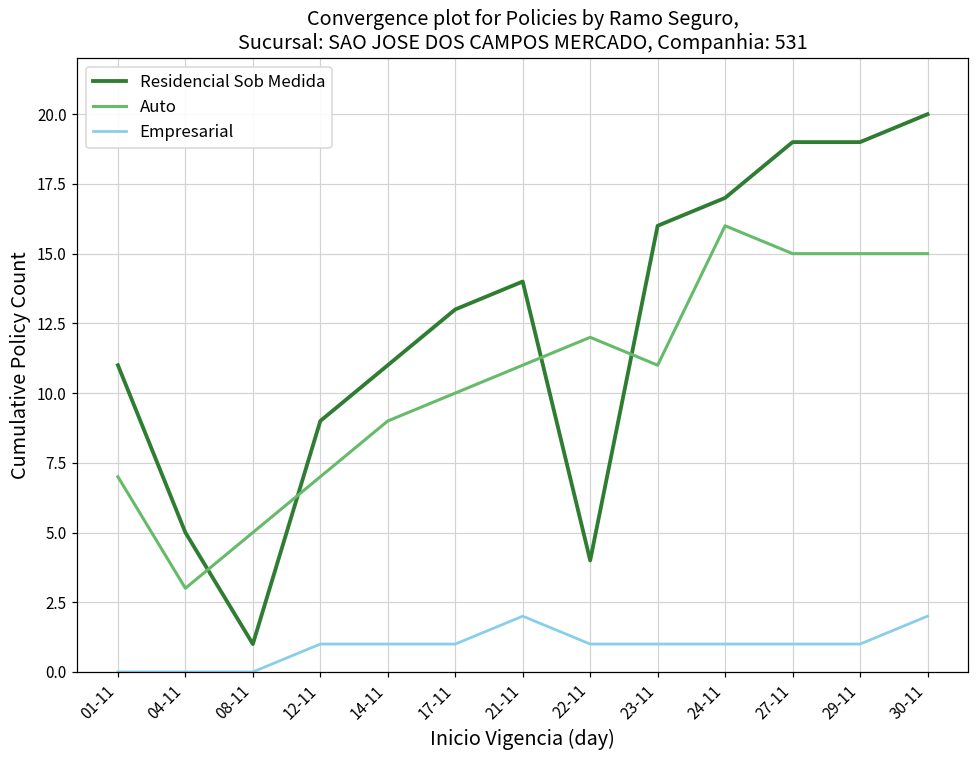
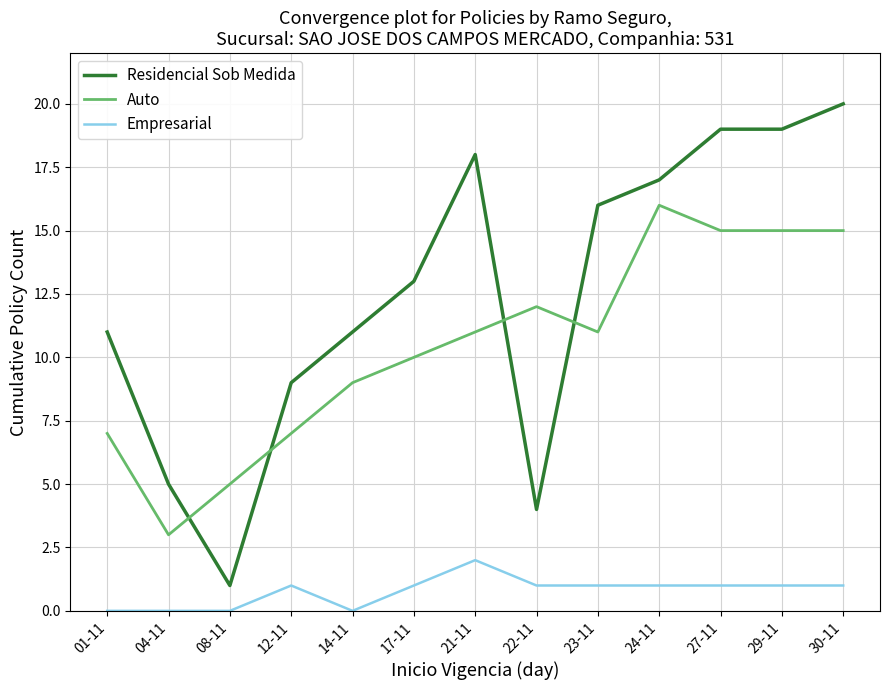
Empresarial, 14-11: 1 -> 0
Residencial Sob Medida, 21-11: 14 -> 18
Empresarial, 30-11: 2 -> 1
